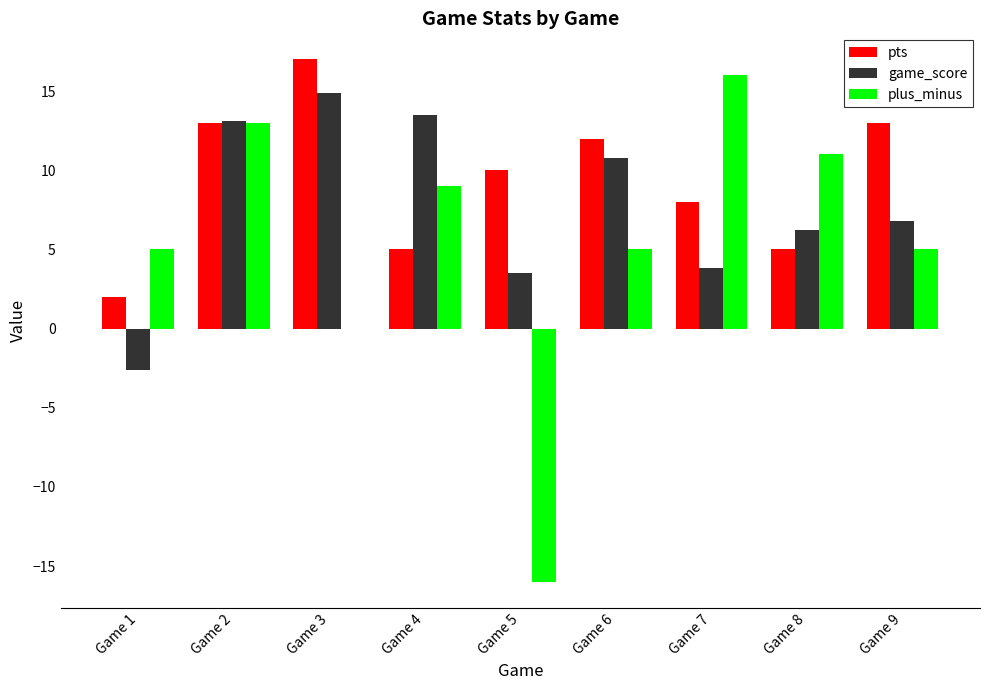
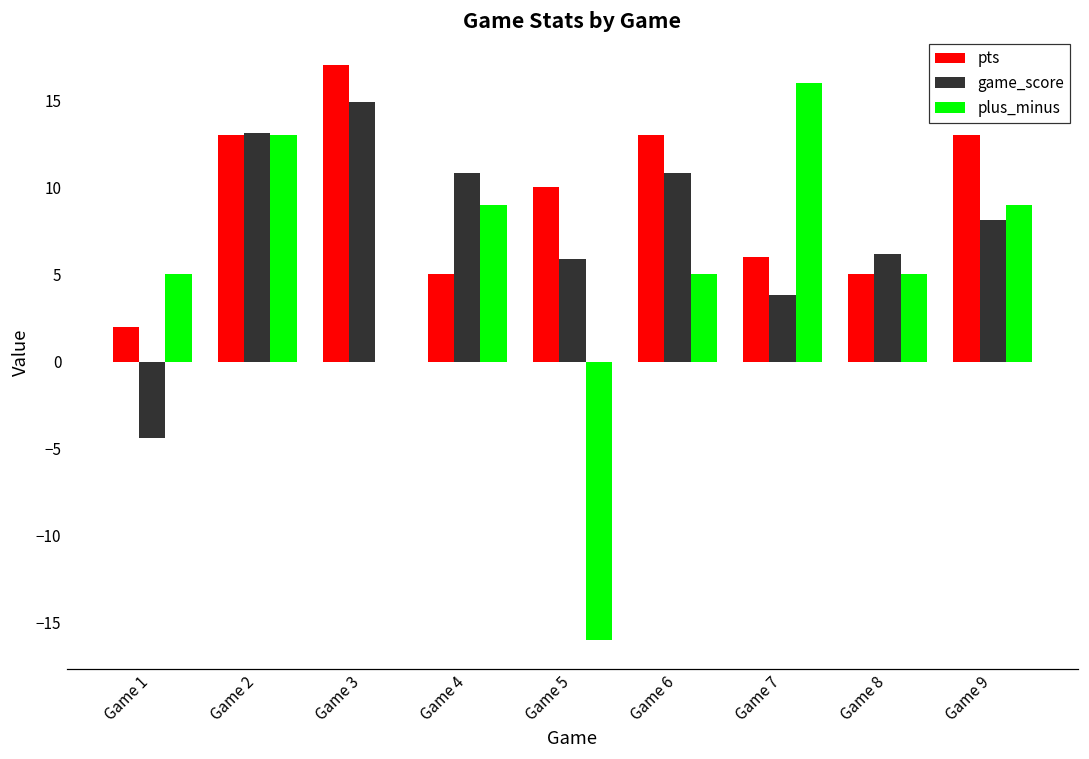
game_score, Game 1: -2.6 -> -4.4
game_score, Game 4: 13.5 -> 10.8
game_score, Game 5: 3.5 -> 5.9
pts, Game 6: 12 -> 13
pts, Game 7: 8 -> 6
plus_minus, Game 8: 11 -> 5
game_score, Game 9: 6.8 -> 8.1
plus_minus, Game 9: 5 -> 9
